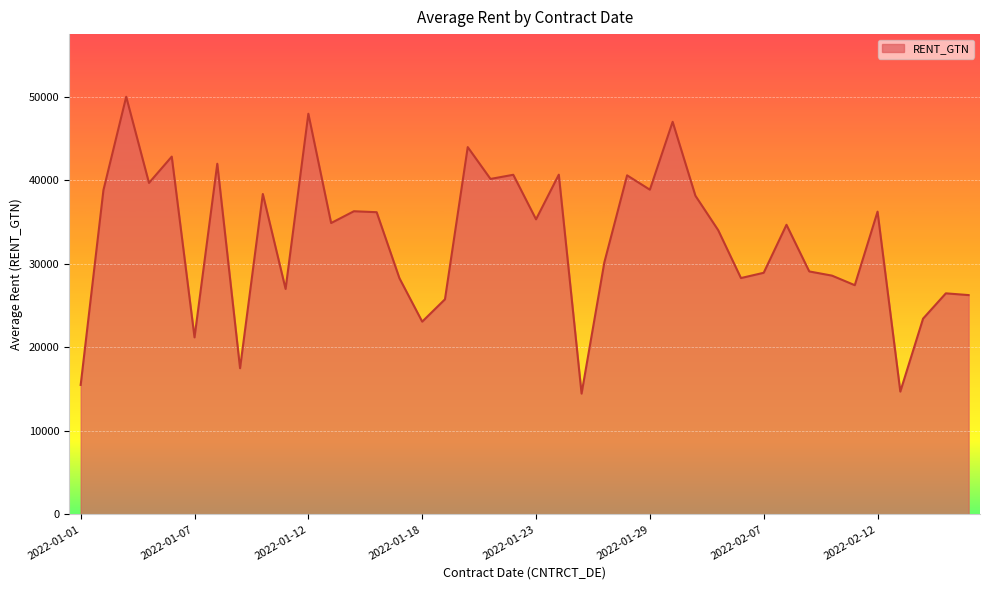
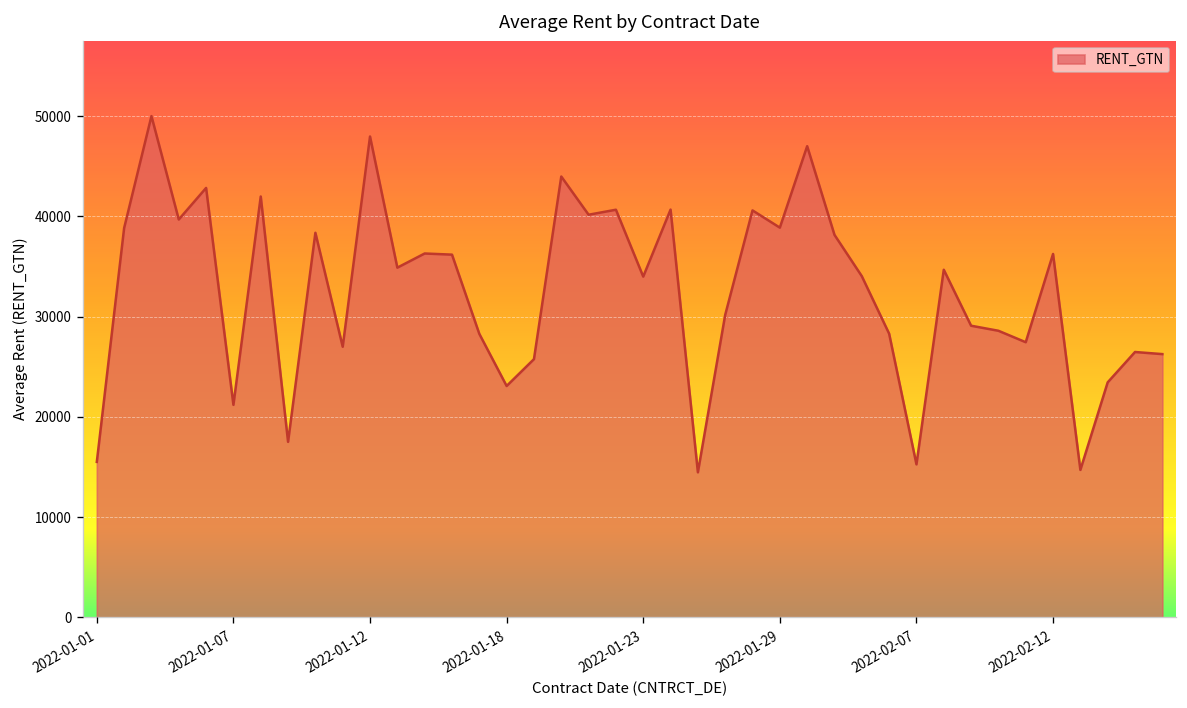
2022-01-23: 35000 -> 34000
2022-02-07: 29000 -> 15000
